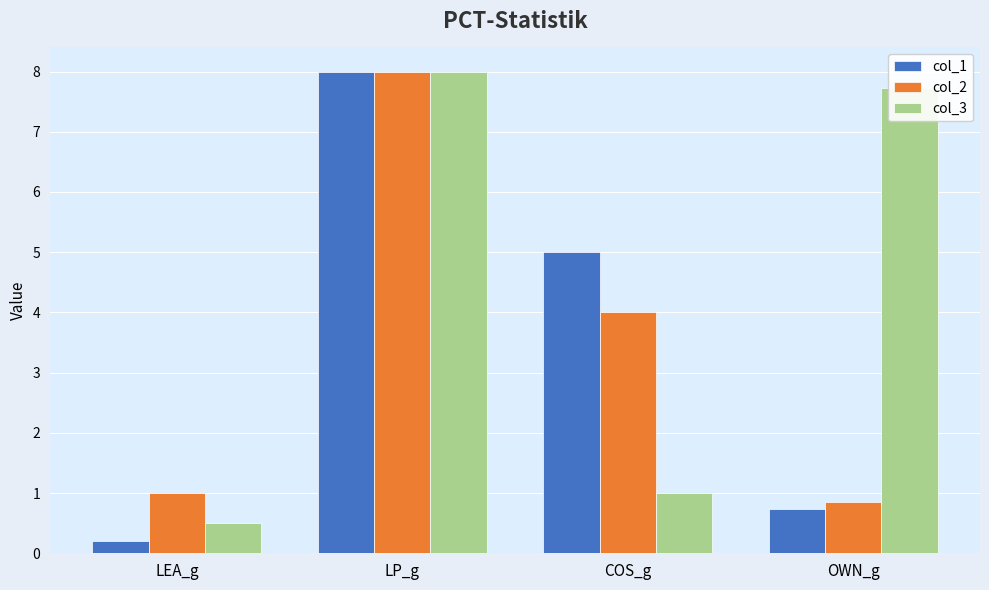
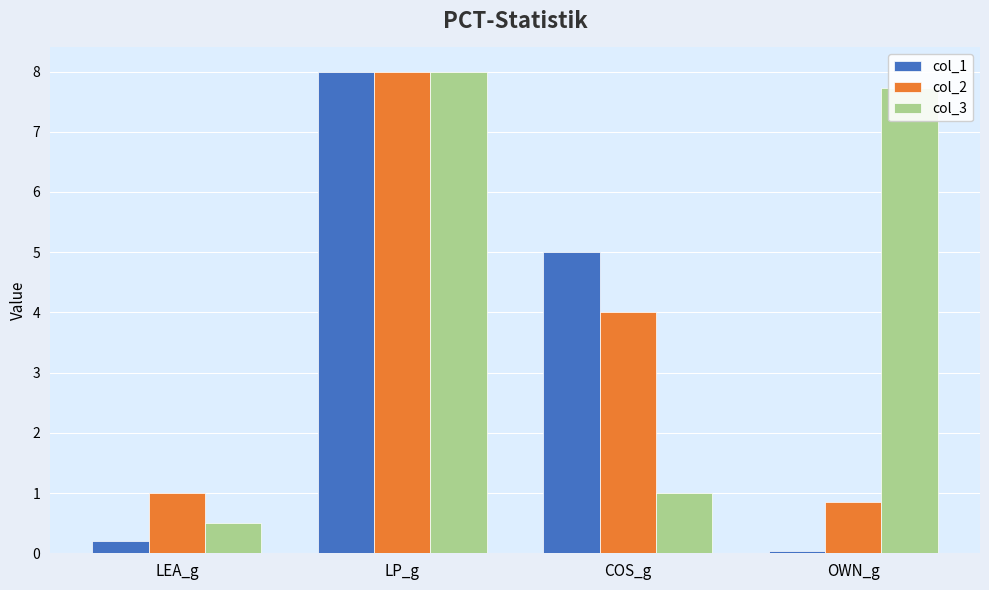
col_1, OWN_g: 0.7 -> 0.0
